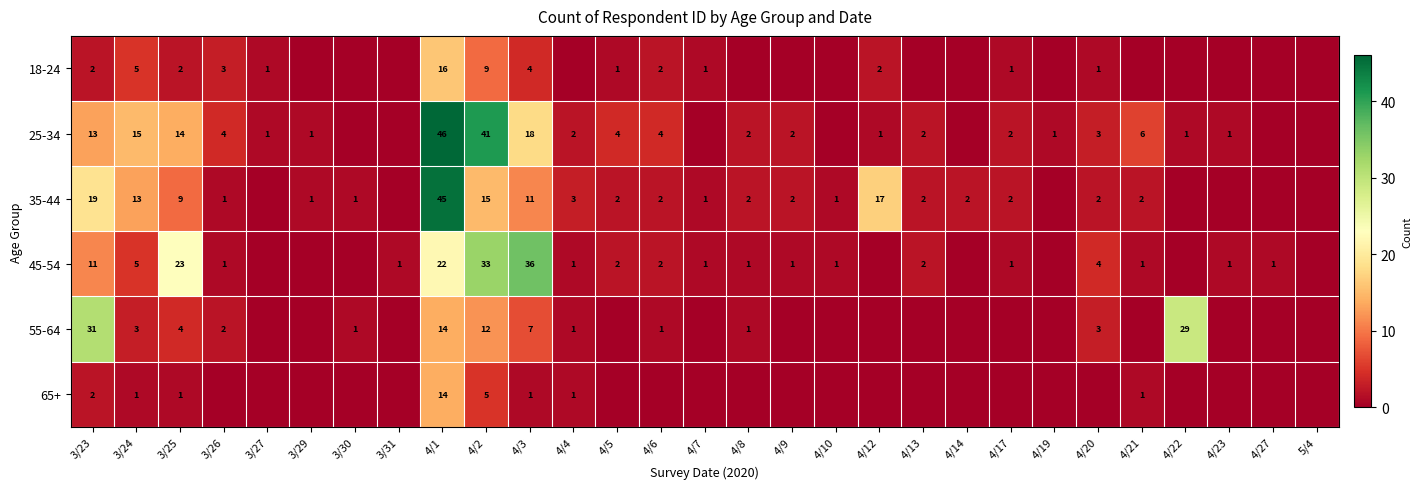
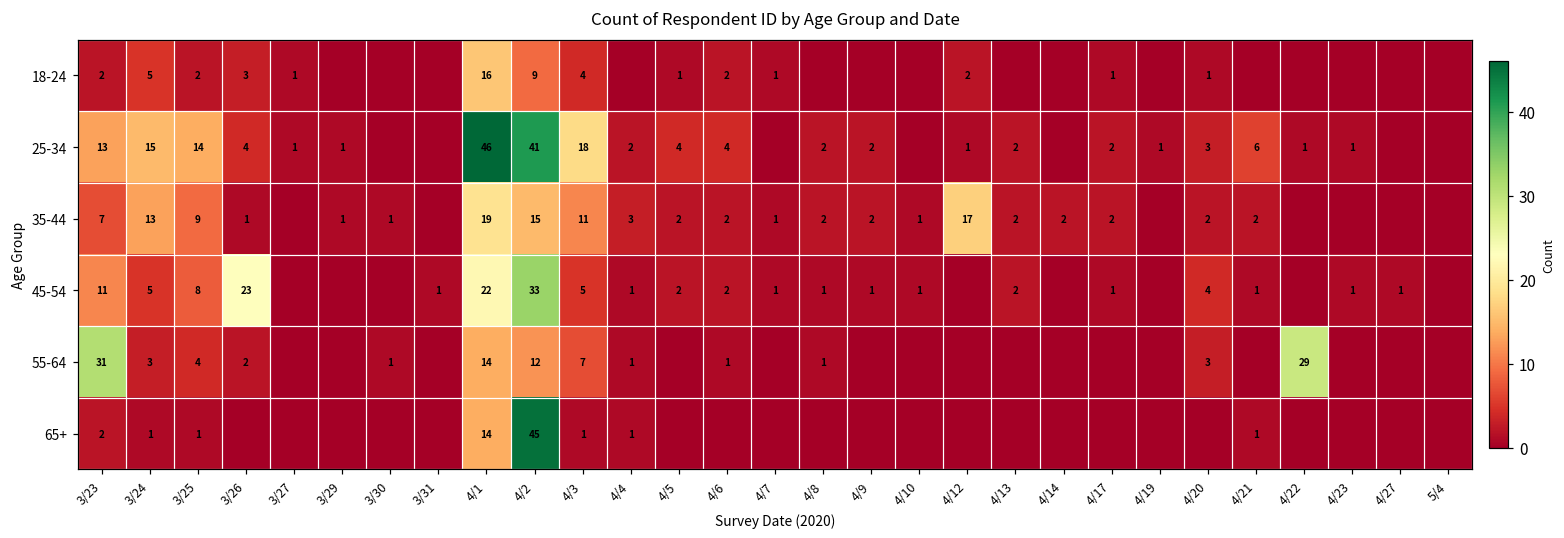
35-44, 3/23: 19 -> 7
35-44, 4/1: 45 -> 19
45-54, 3/25: 23 -> 8
45-54, 3/26: 1 -> 23
45-54, 4/3: 36 -> 5
65+, 4/2: 5 -> 45
